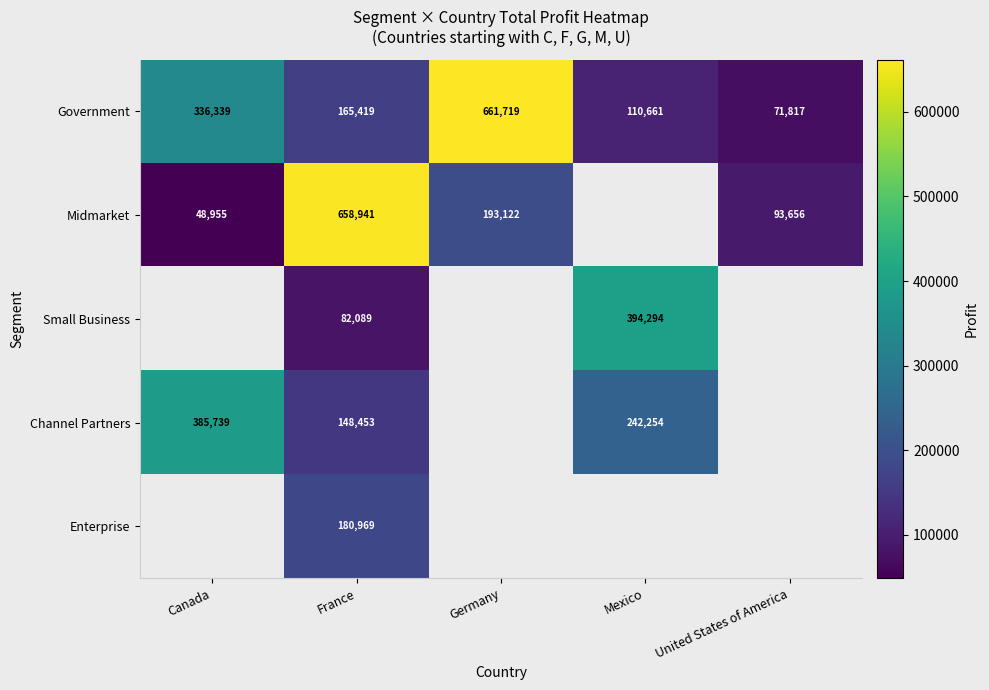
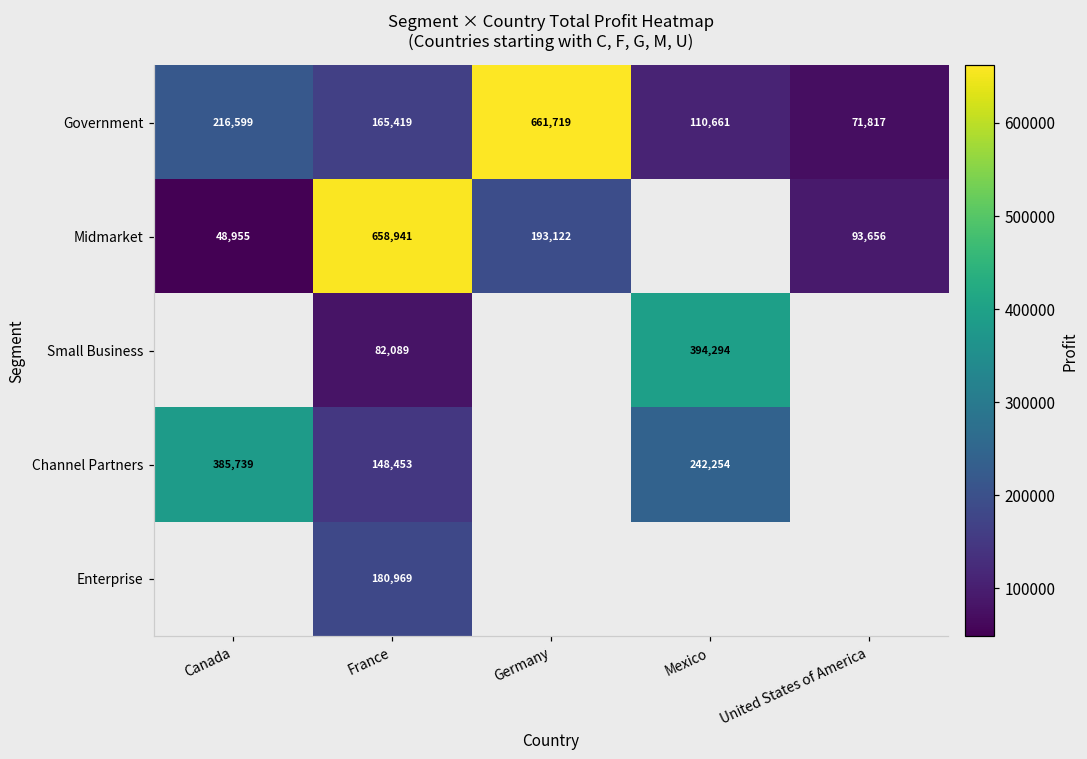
Government, Canada: 336,339 -> 216,599
